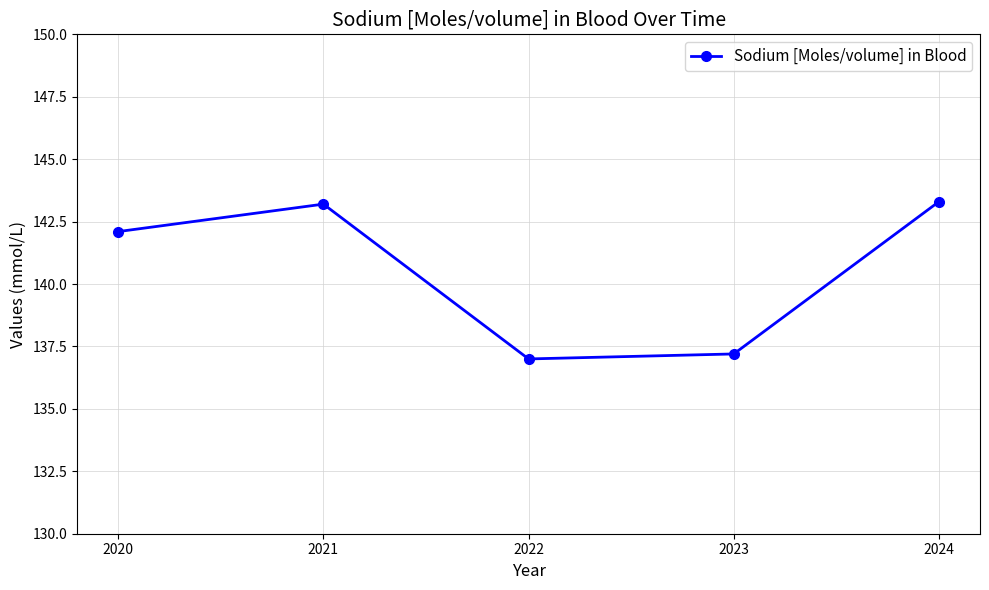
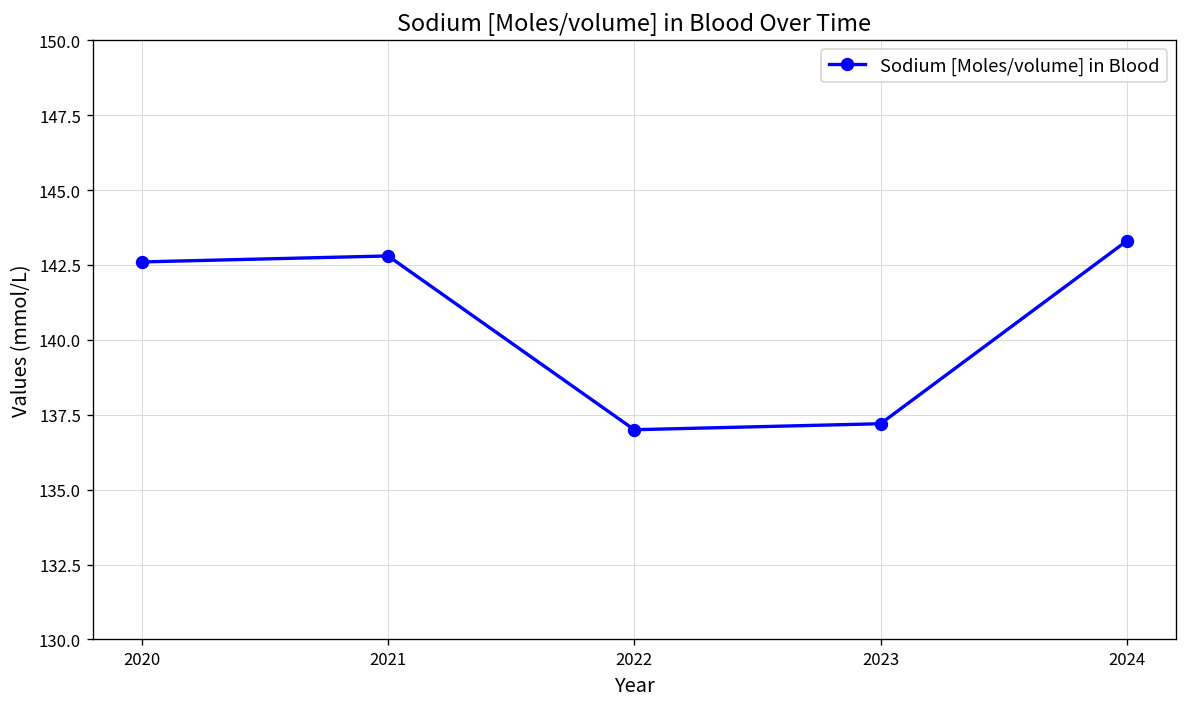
2020: 142.1 -> 142.6
2021: 143.2 -> 142.8
